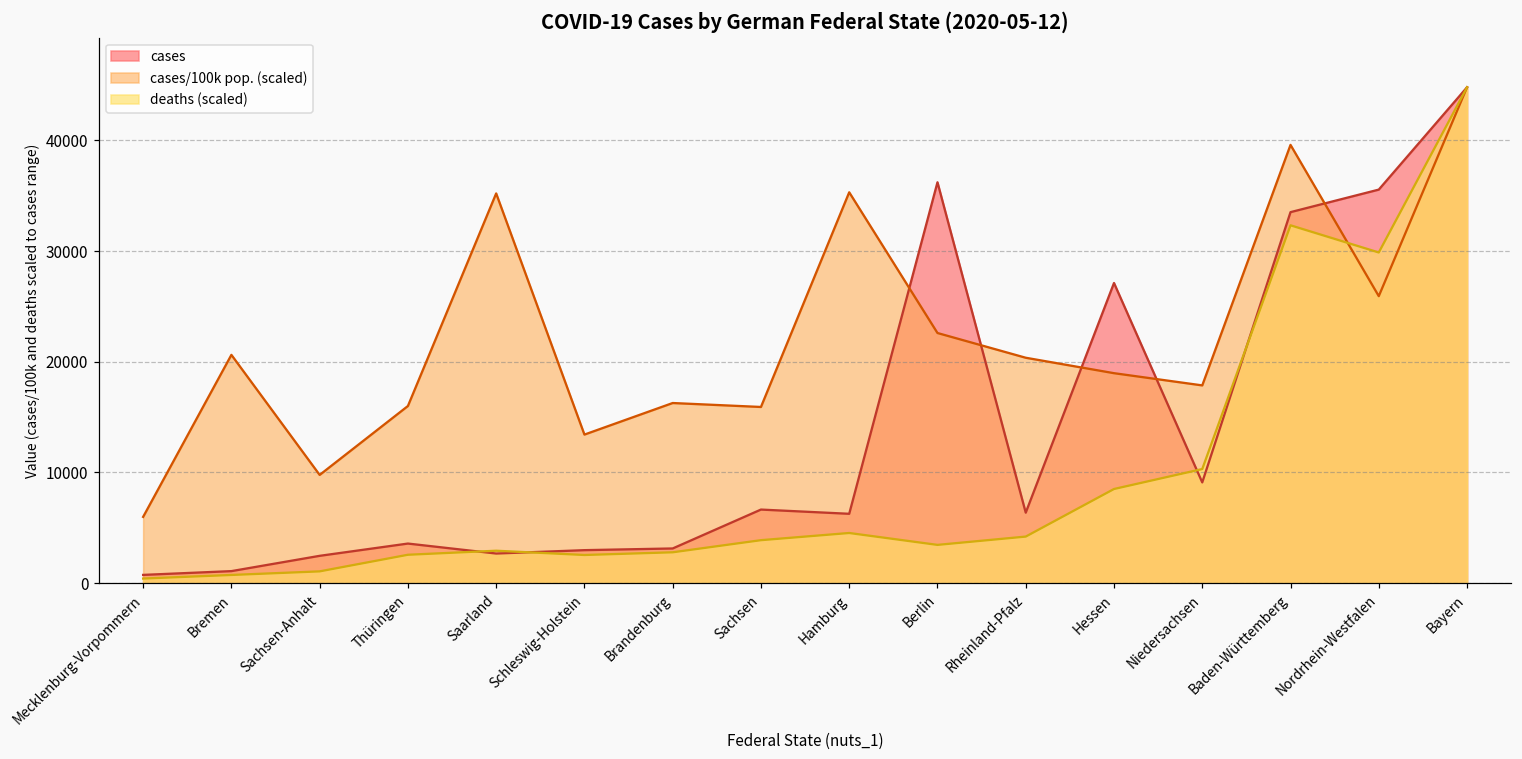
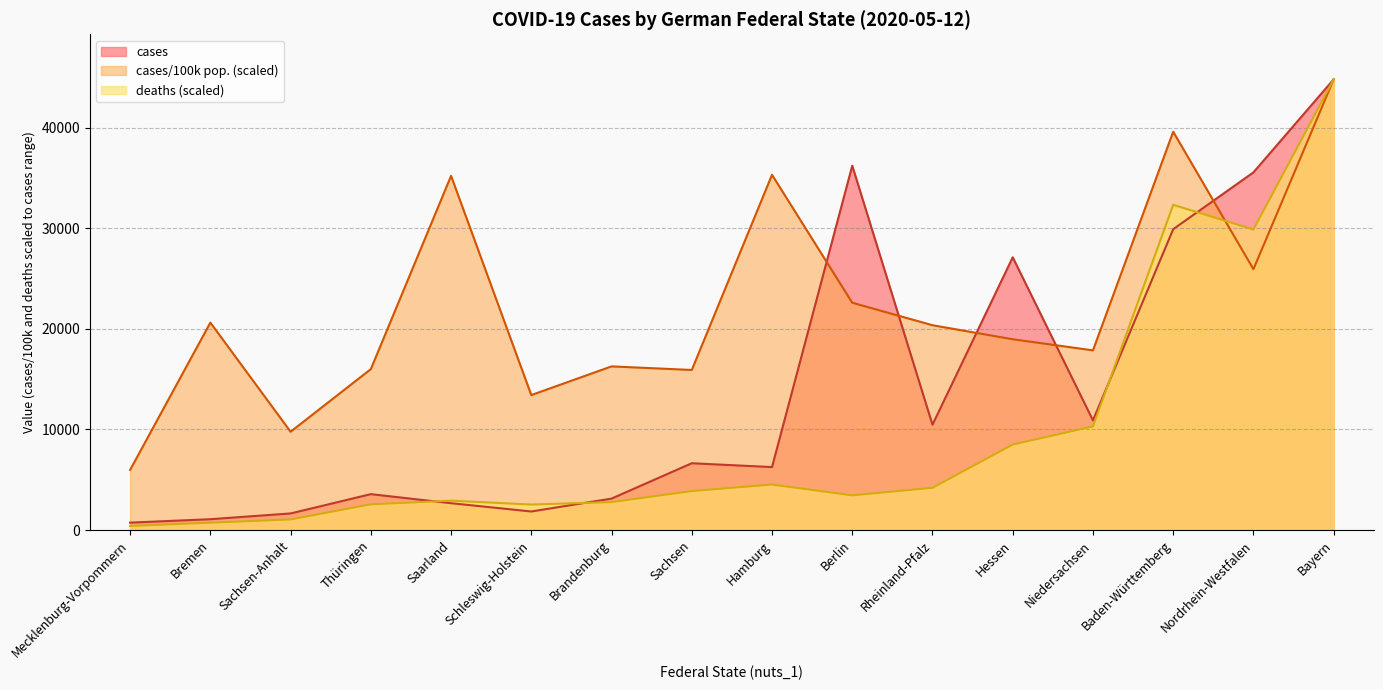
cases, Sachsen-Anhalt: 2500 -> 1700
cases, Schleswig-Holstein: 3000 -> 1800
cases, Rheinland-Pfalz: 6400 -> 10500
cases, Niedersachsen: 9100 -> 10900
cases, Baden-Württemberg: 33500 -> 29900
